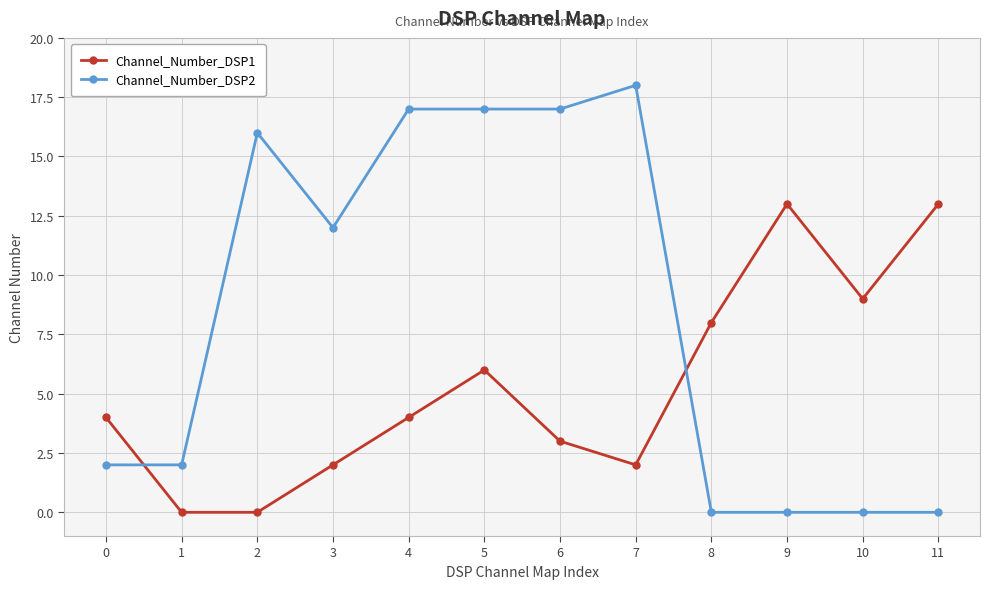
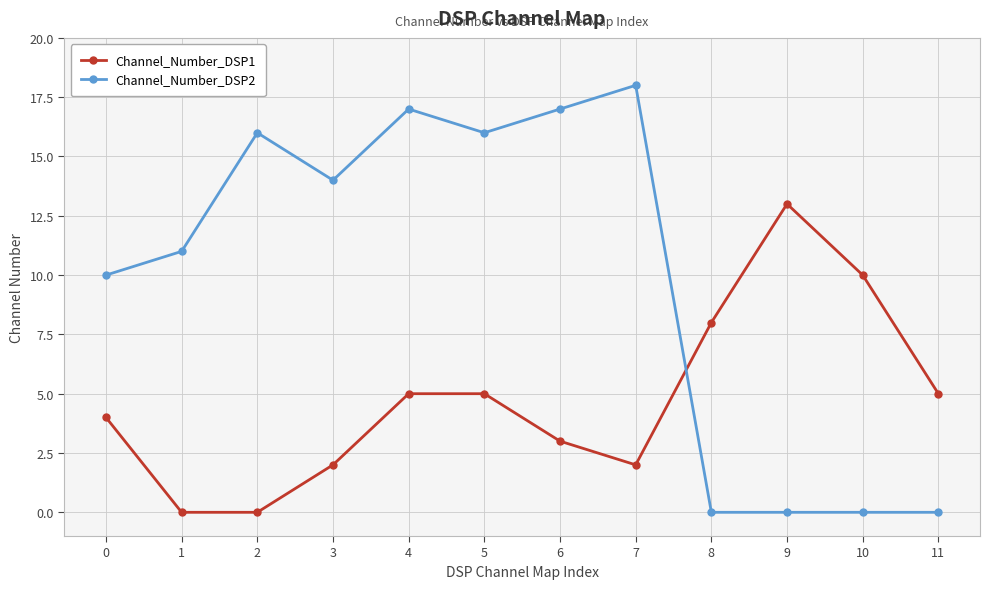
Channel_Number_DSP2, 0: 2 -> 10
Channel_Number_DSP2, 1: 2 -> 11
Channel_Number_DSP2, 3: 12 -> 14
Channel_Number_DSP1, 4: 4 -> 5
Channel_Number_DSP1, 5: 6 -> 5
Channel_Number_DSP2, 5: 17 -> 16
Channel_Number_DSP1, 10: 9 -> 10
Channel_Number_DSP1, 11: 13 -> 5
